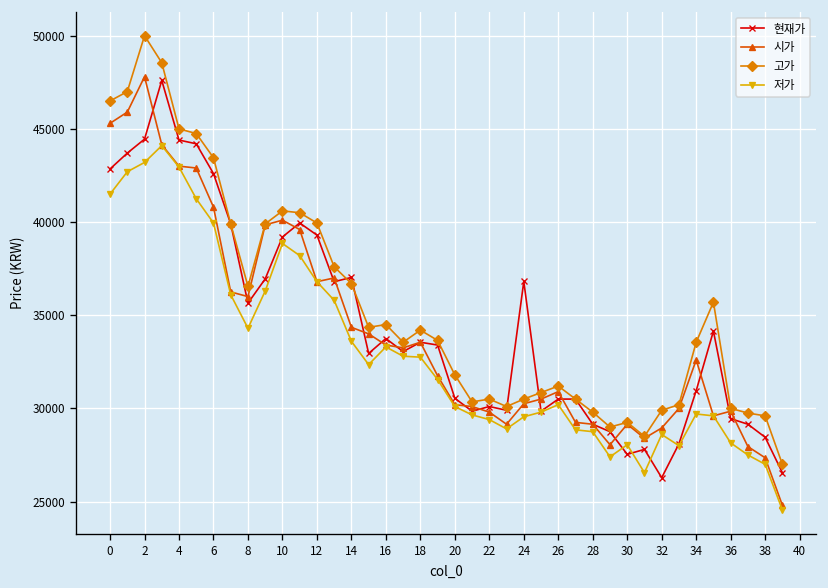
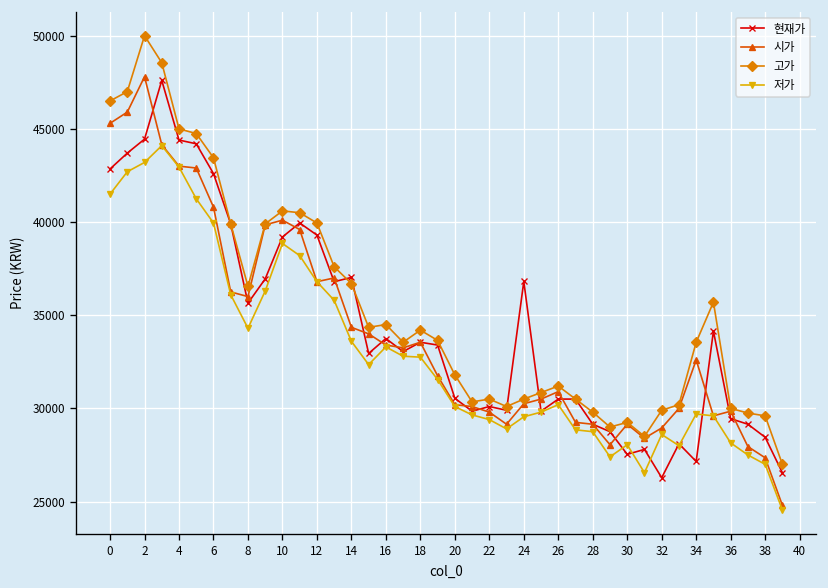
현재가, 34: 31000 -> 27200
